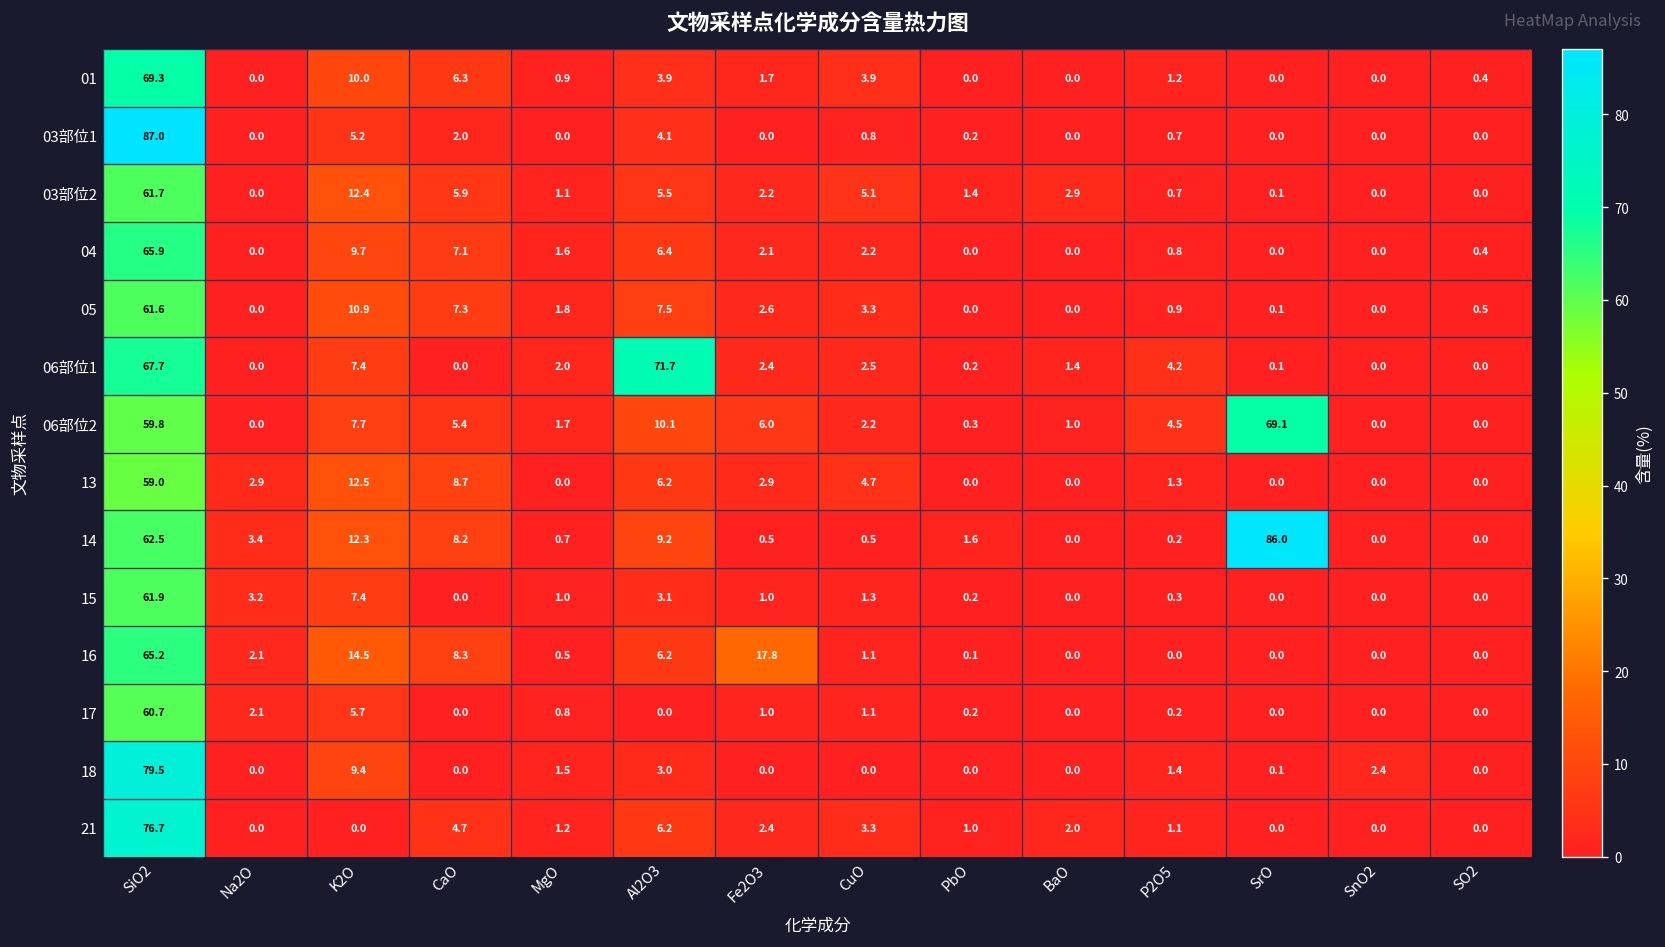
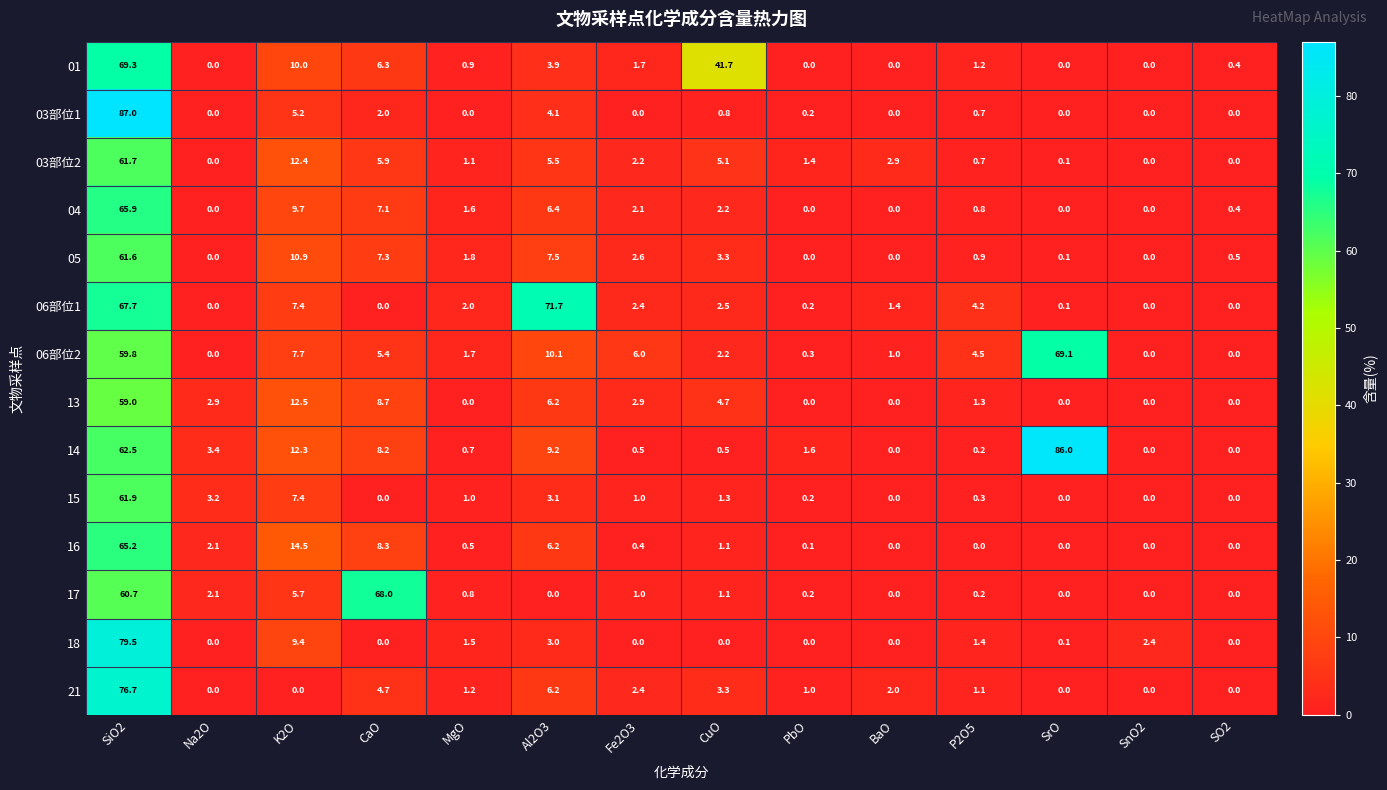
01, CuO: 3.9 -> 41.7
16, Fe2O3: 17.8 -> 0.4
17, CaO: 0.0 -> 68.0
